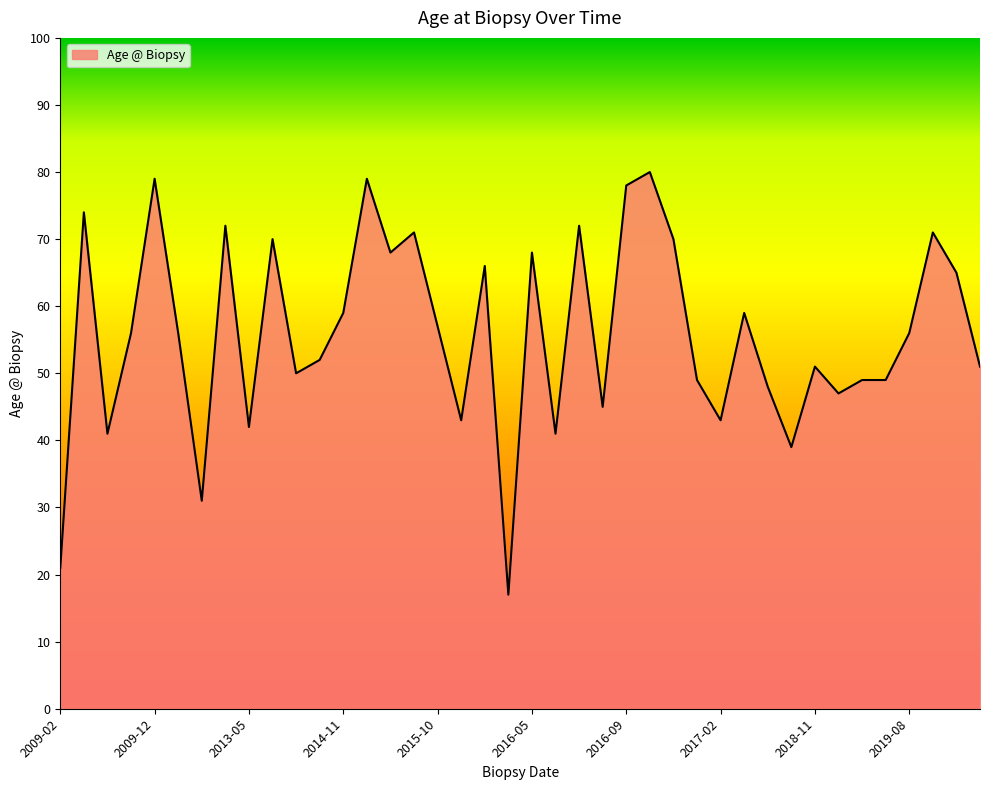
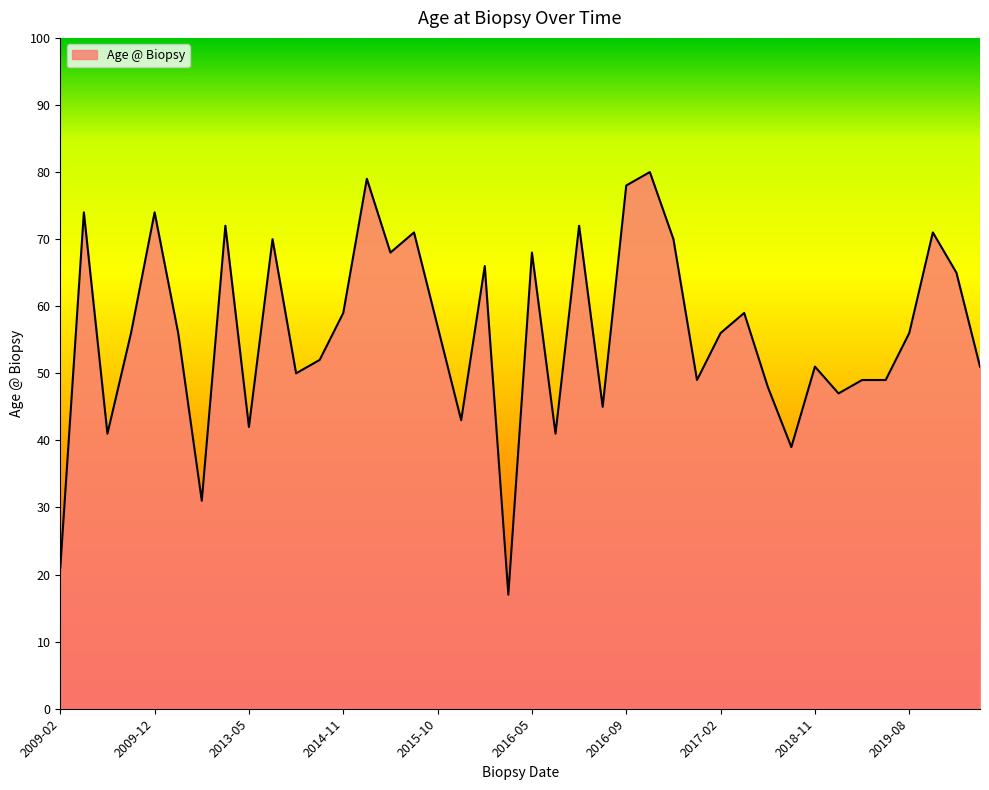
2009-12: 79 -> 74
2017-02: 43 -> 56
